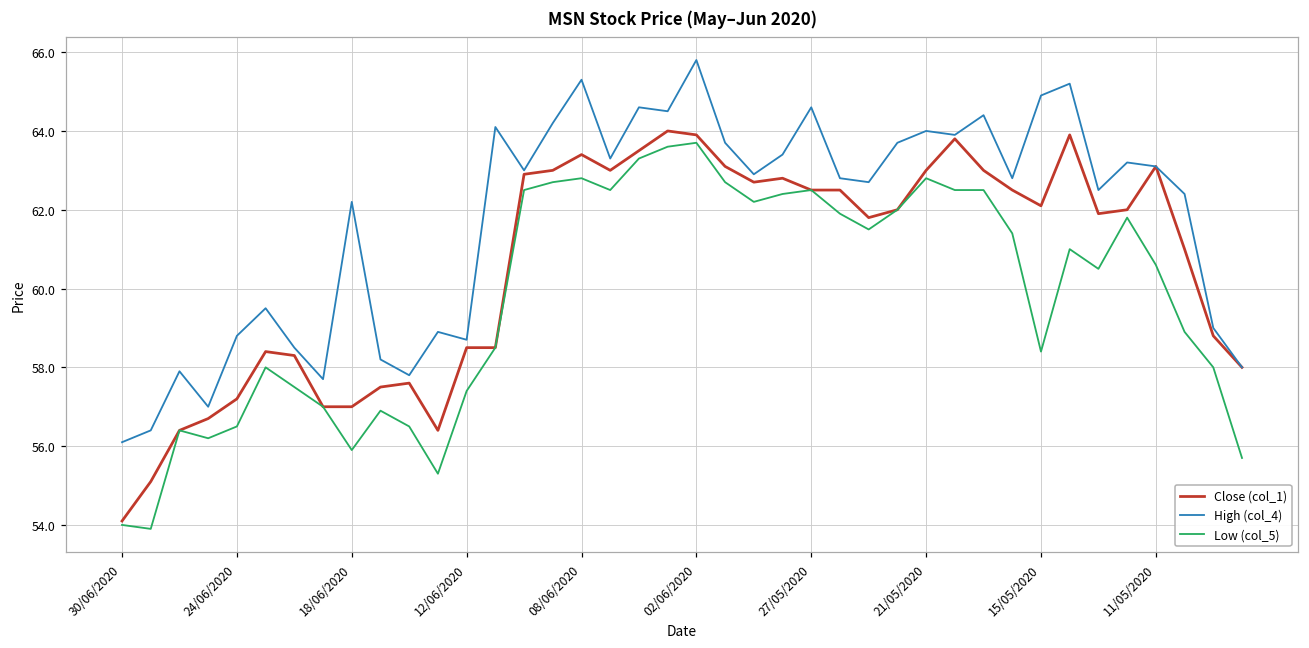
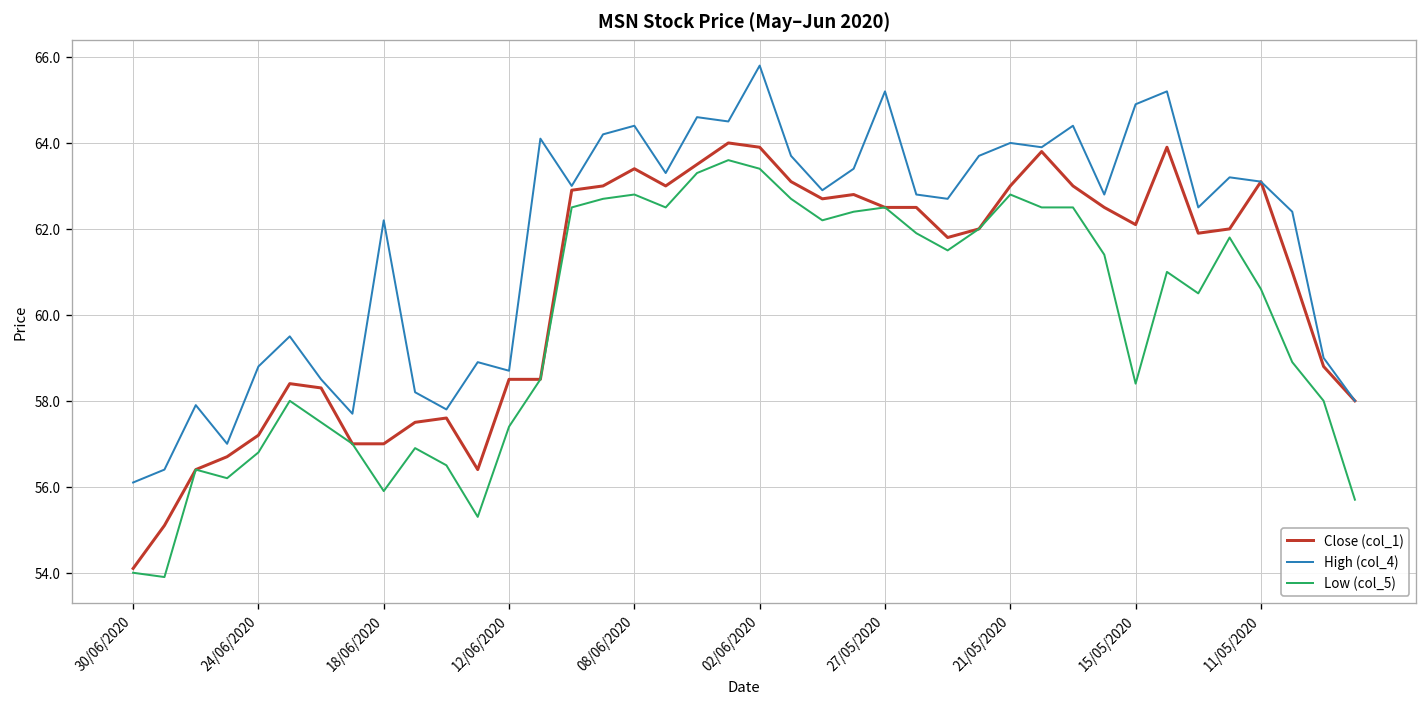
Low (col_5), 24/06/2020: 56.5 -> 56.8
High (col_4), 08/06/2020: 65.3 -> 64.4
Low (col_5), 02/06/2020: 63.7 -> 63.4
High (col_4), 27/05/2020: 64.6 -> 65.2
